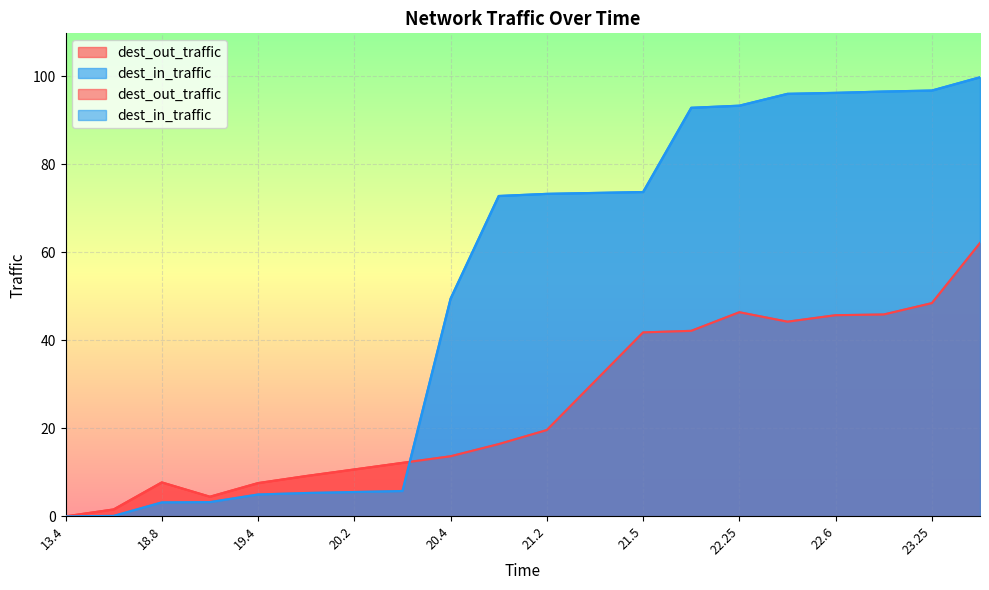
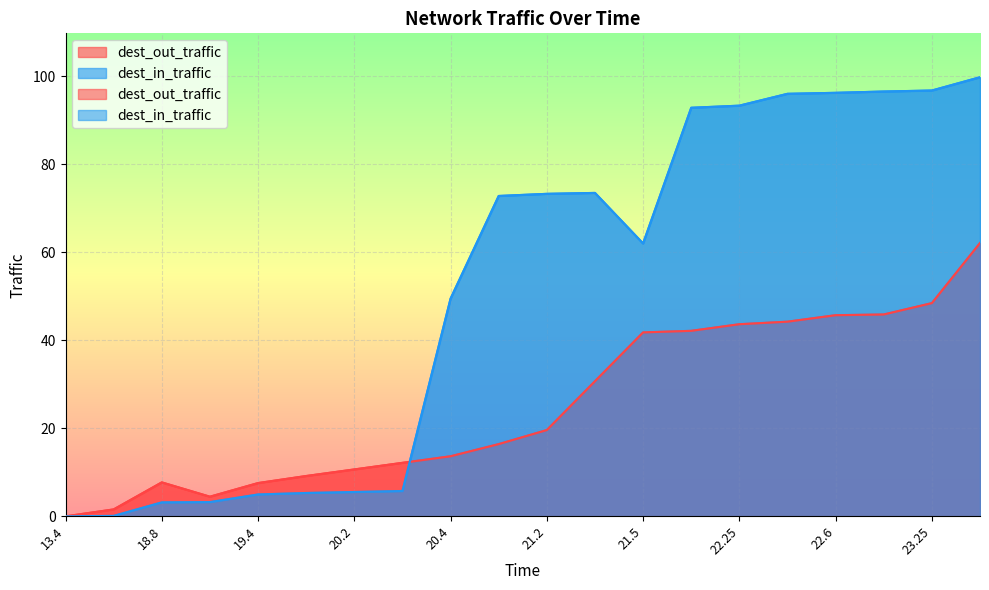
dest_in_traffic, 21.5: 74 -> 62
dest_out_traffic, 22.25: 46 -> 44
